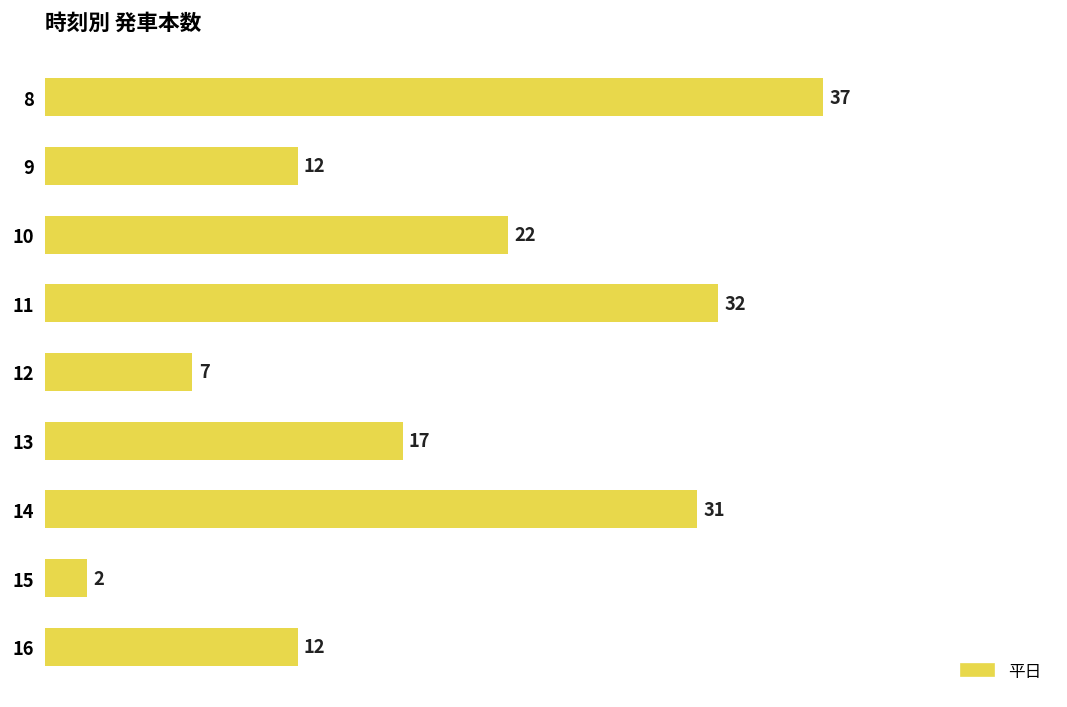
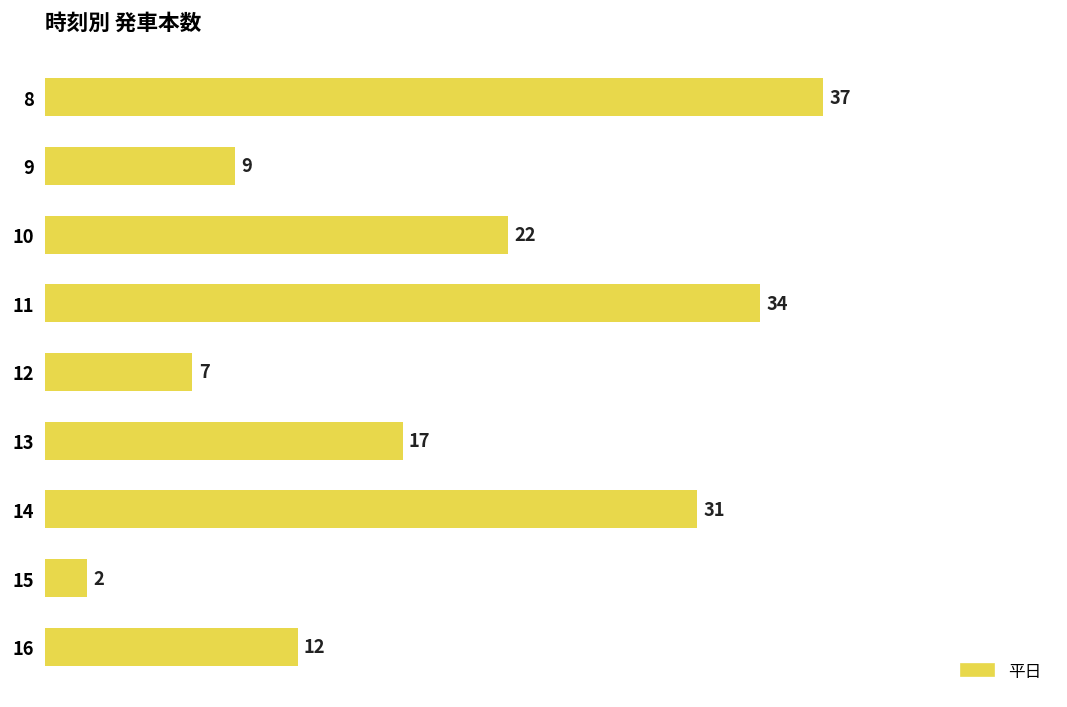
9: 12 -> 9
11: 32 -> 34
